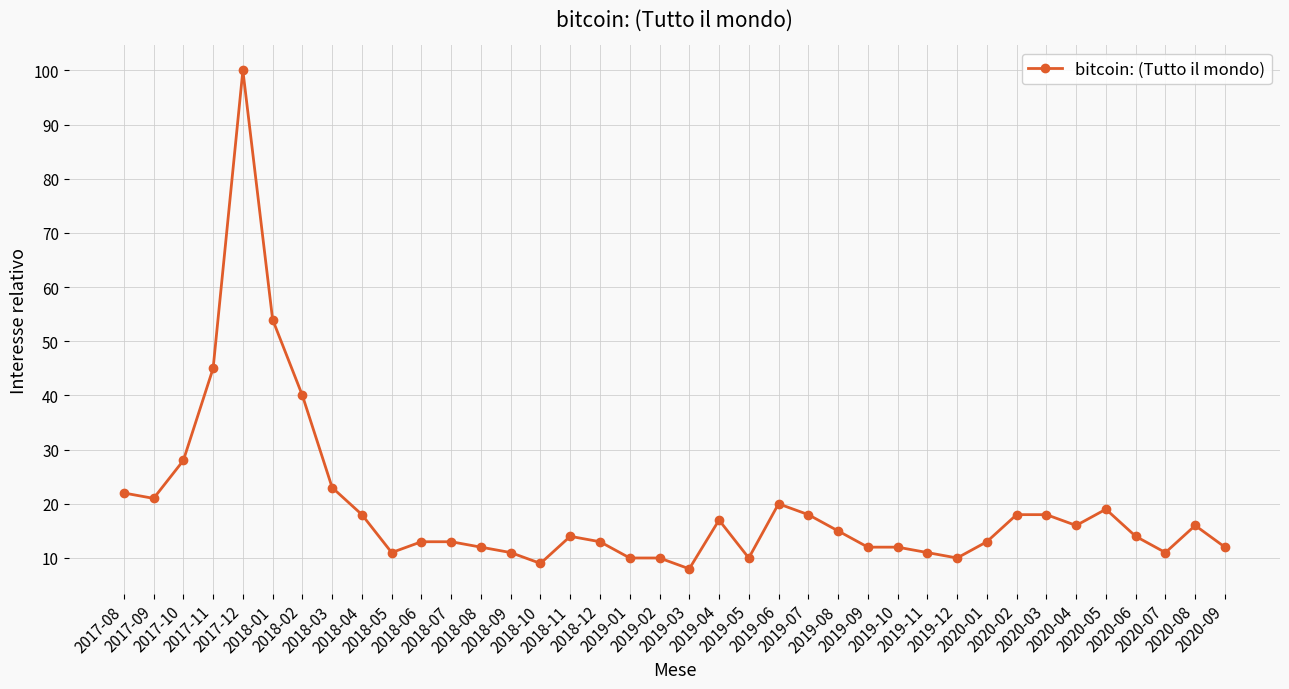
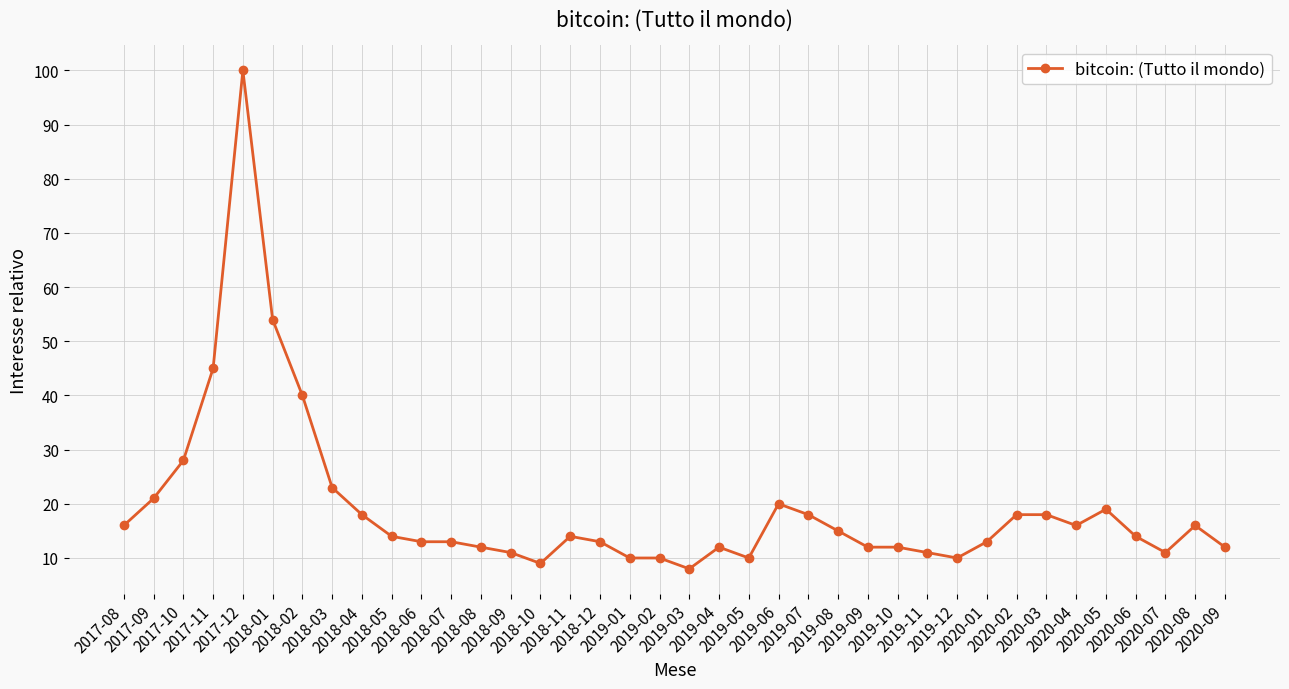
2017-08: 22 -> 16
2018-05: 11 -> 14
2019-04: 17 -> 12
